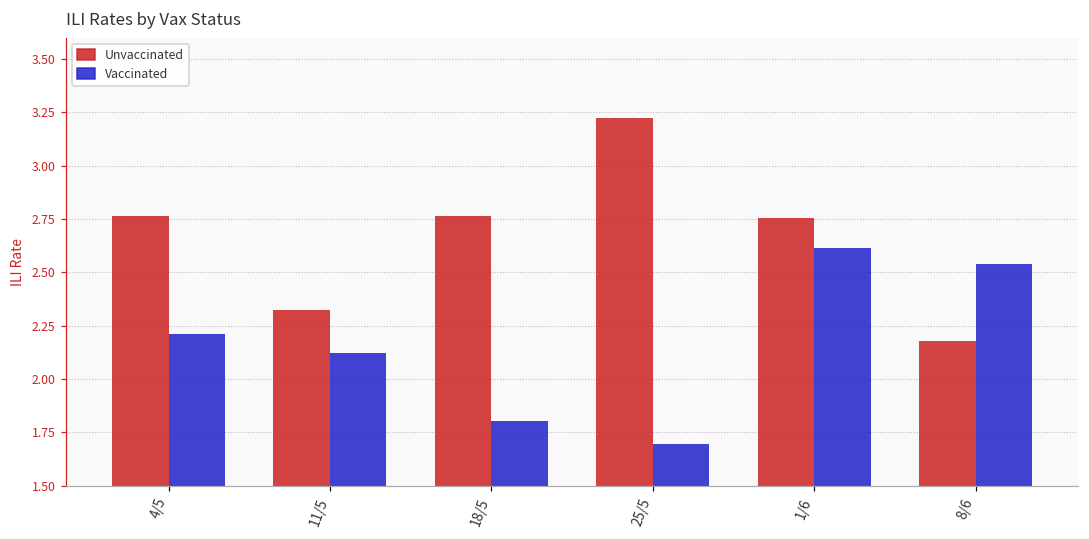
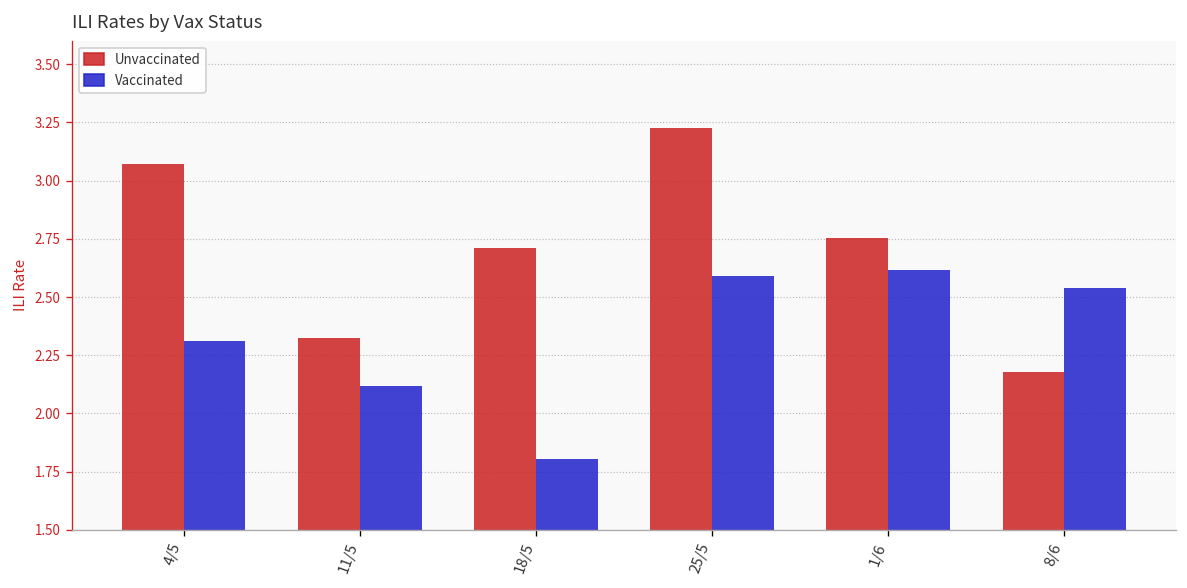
Unvaccinated, 4/5: 2.76 -> 3.07
Vaccinated, 4/5: 2.21 -> 2.31
Unvaccinated, 18/5: 2.76 -> 2.71
Vaccinated, 25/5: 1.70 -> 2.59
